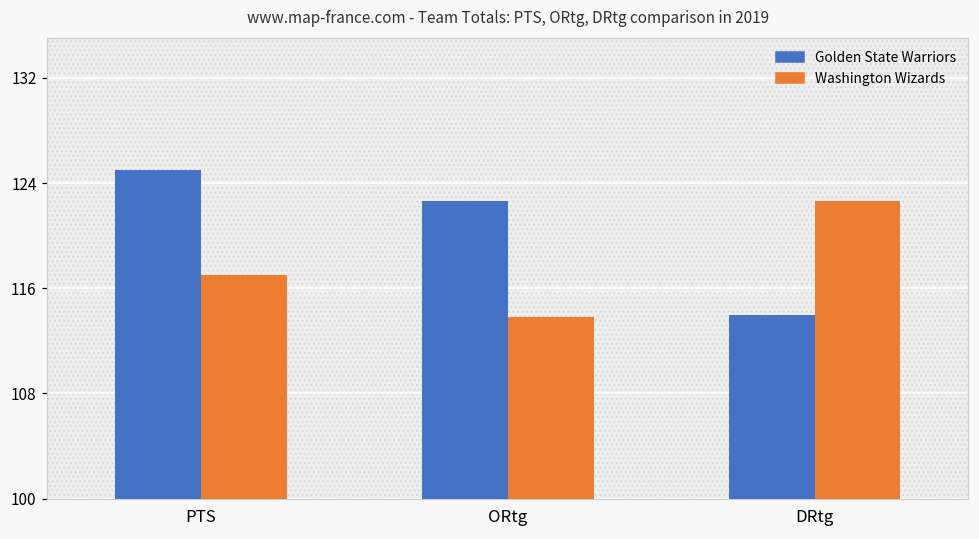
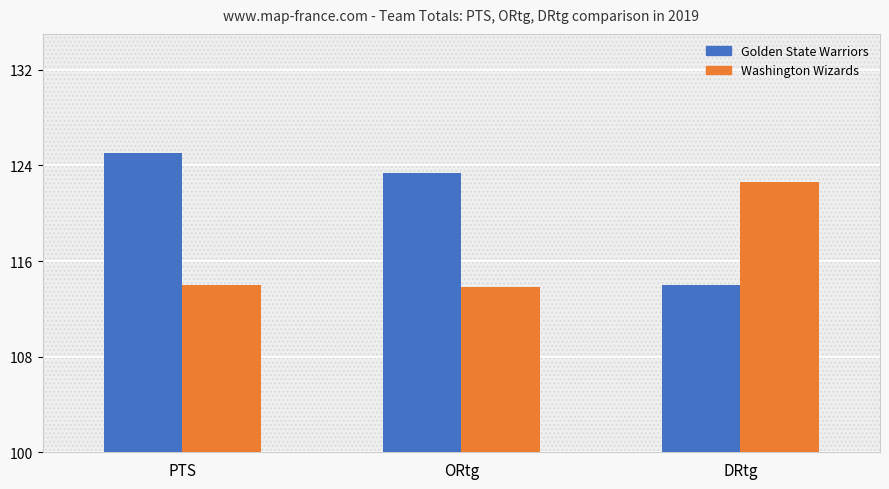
Washington Wizards, PTS: 117 -> 114
Golden State Warriors, ORtg: 122.6 -> 123.4
